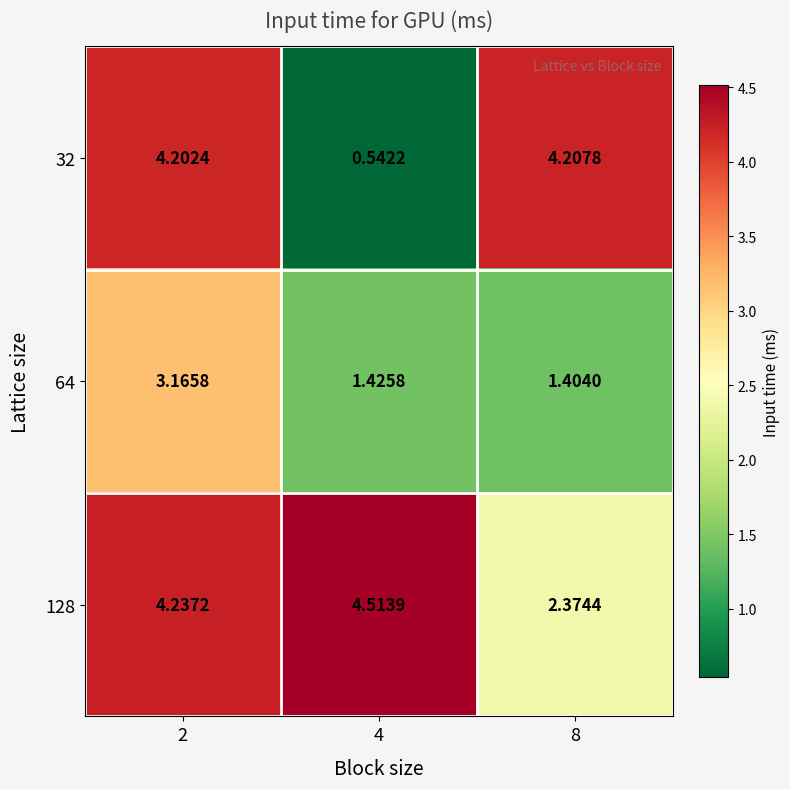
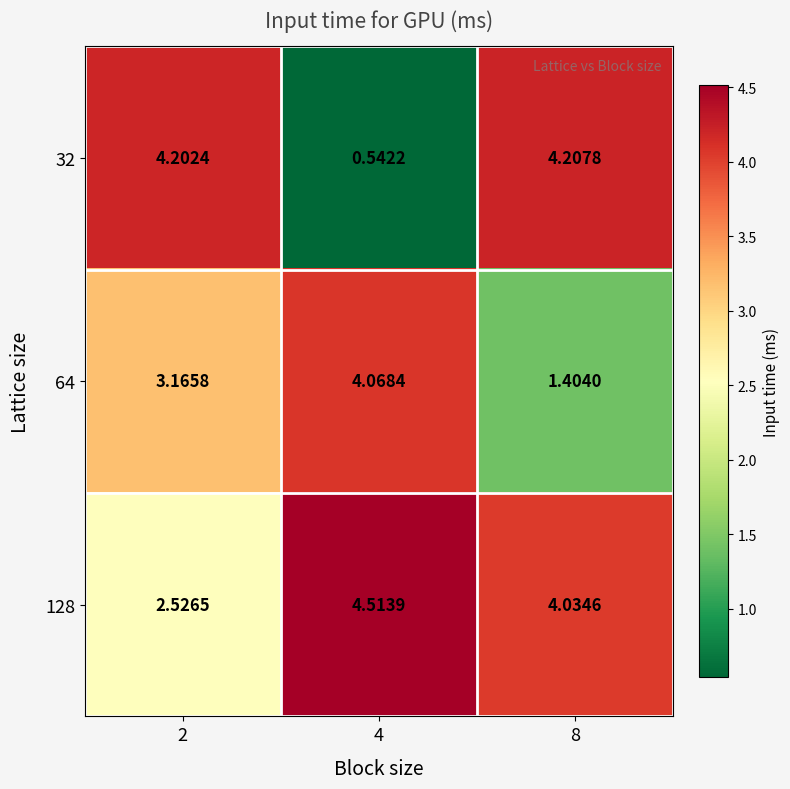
64, 4: 1.4258 -> 4.0684
128, 2: 4.2372 -> 2.5265
128, 8: 2.3744 -> 4.0346
